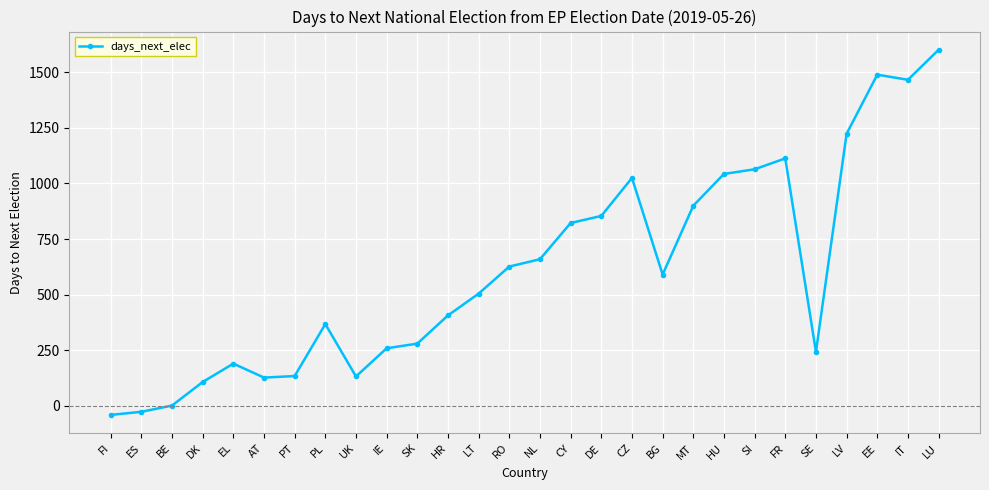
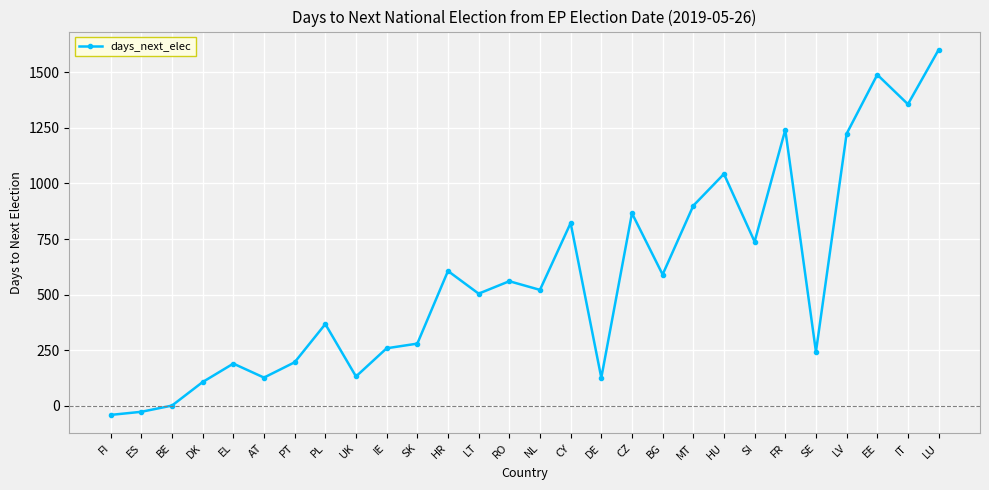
PT: 130 -> 200
HR: 410 -> 610
RO: 630 -> 560
NL: 660 -> 520
DE: 850 -> 130
CZ: 1030 -> 870
SI: 1060 -> 740
FR: 1110 -> 1240
IT: 1470 -> 1360
